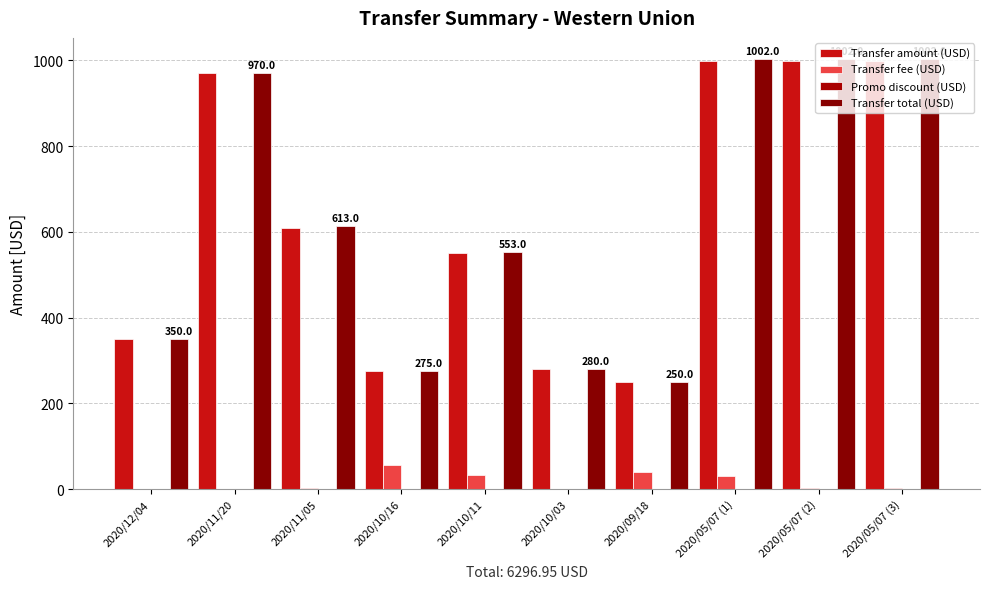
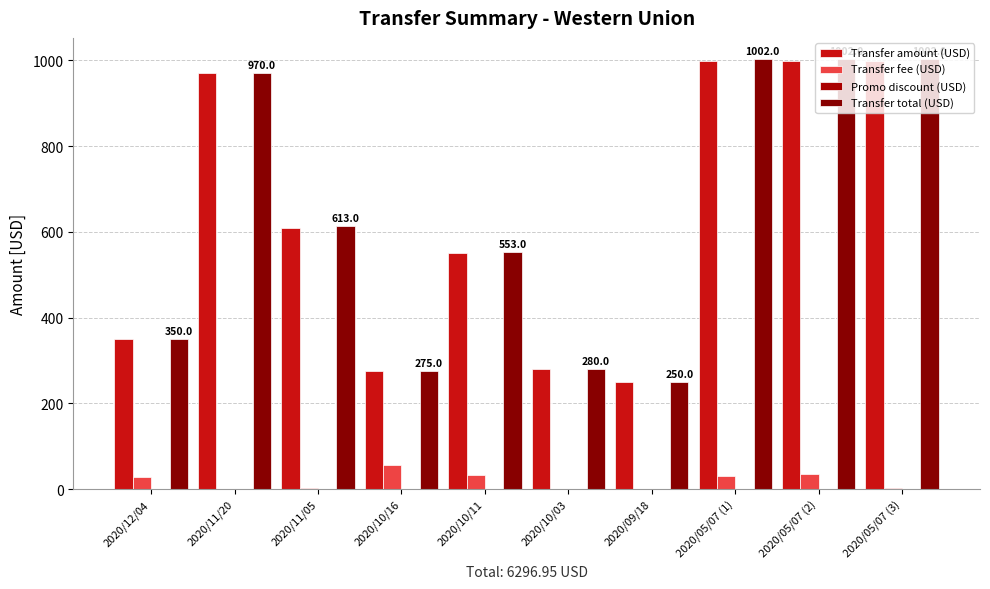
Transfer fee (USD), 2020/12/04: 0 -> 30
Transfer fee (USD), 2020/09/18: 40 -> 0
Transfer fee (USD), 2020/05/07 (2): 0 -> 40
